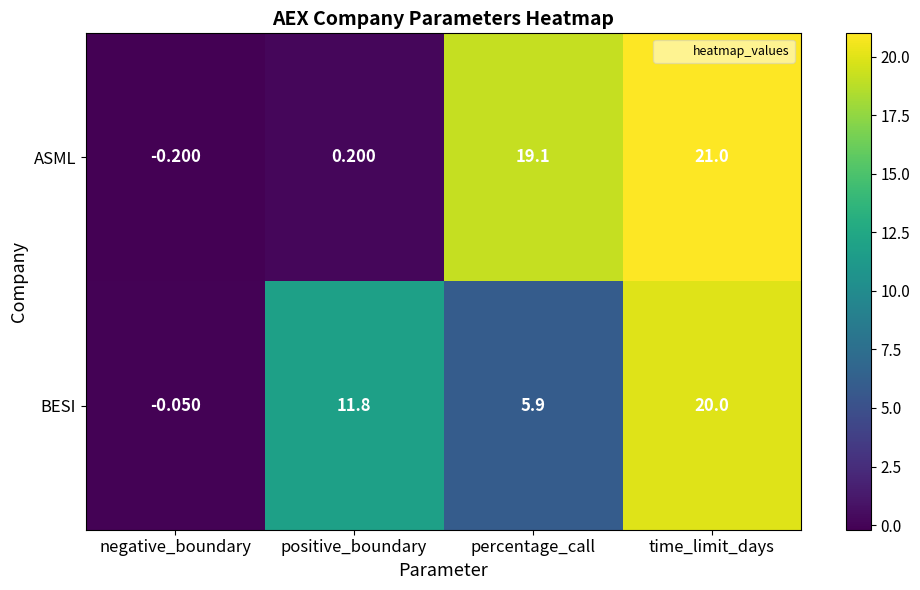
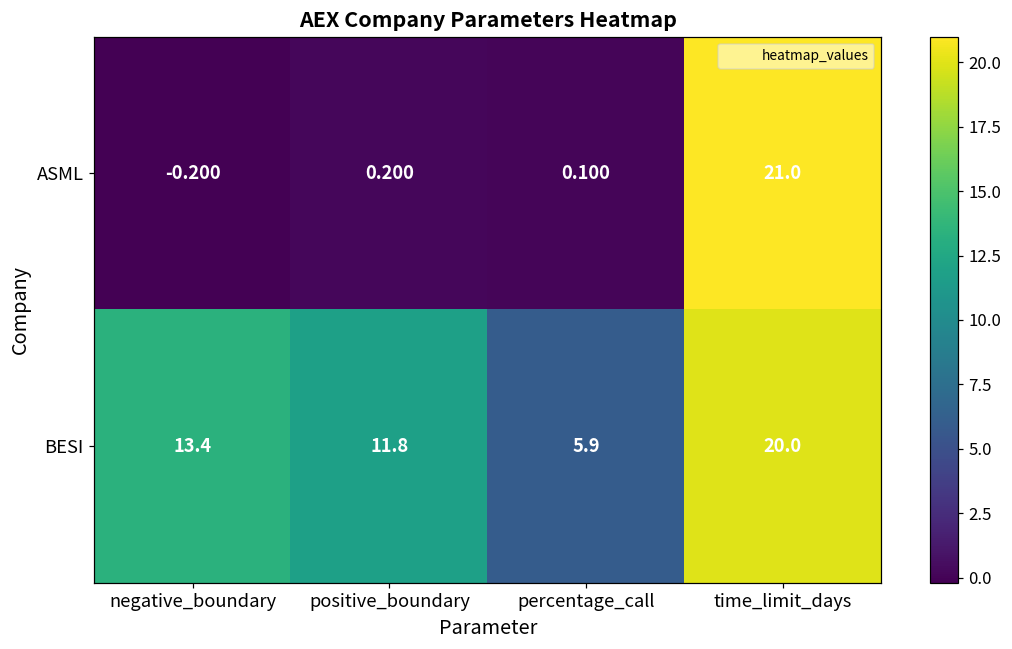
ASML, percentage_call: 19.1 -> 0.100
BESI, negative_boundary: -0.050 -> 13.4
